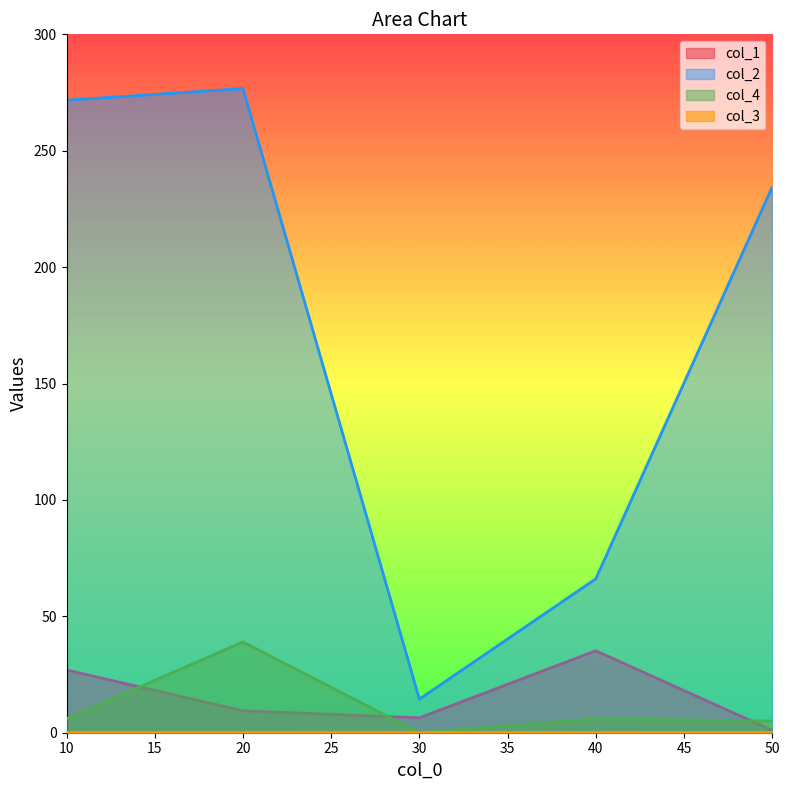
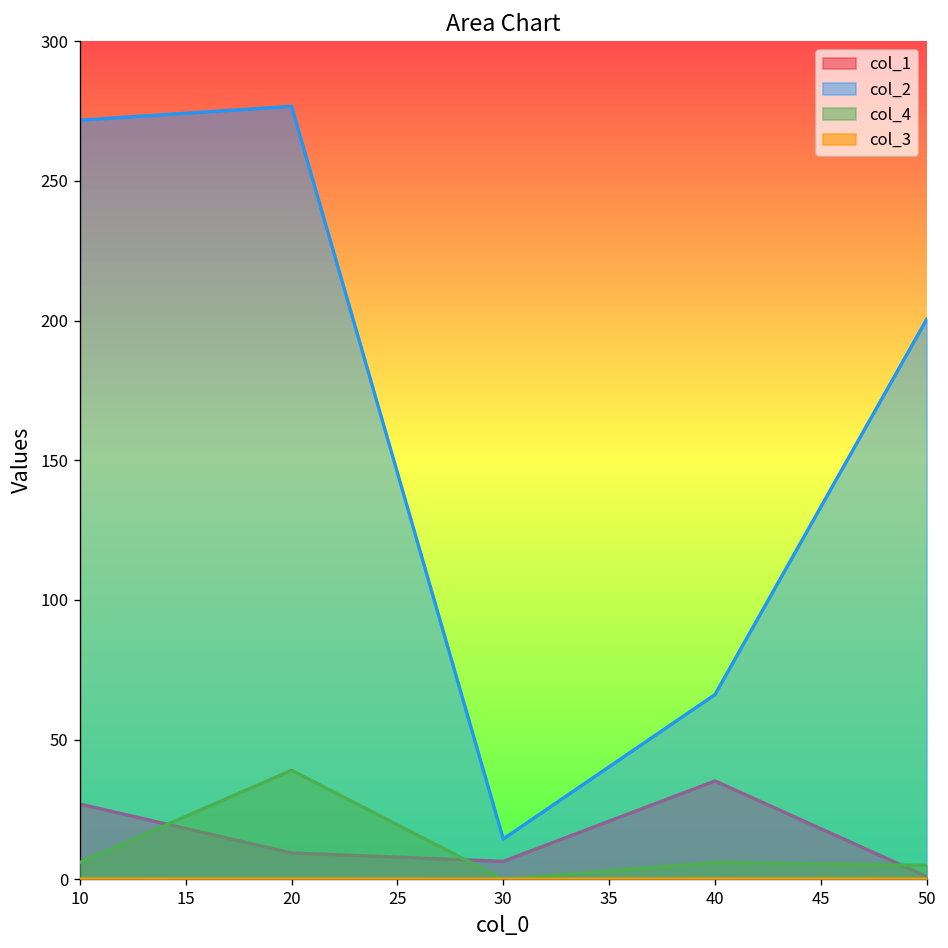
col_2, 50: 234 -> 200
